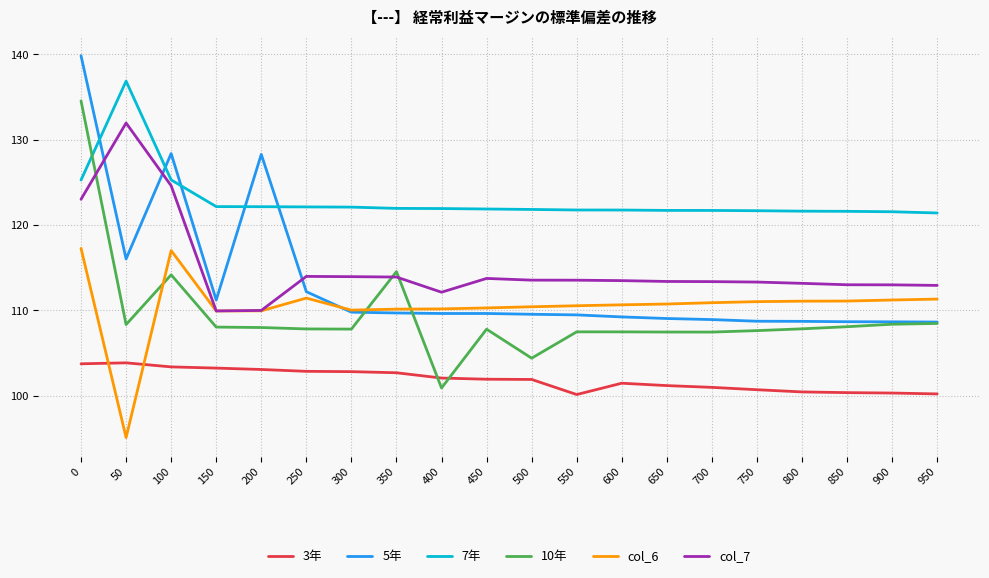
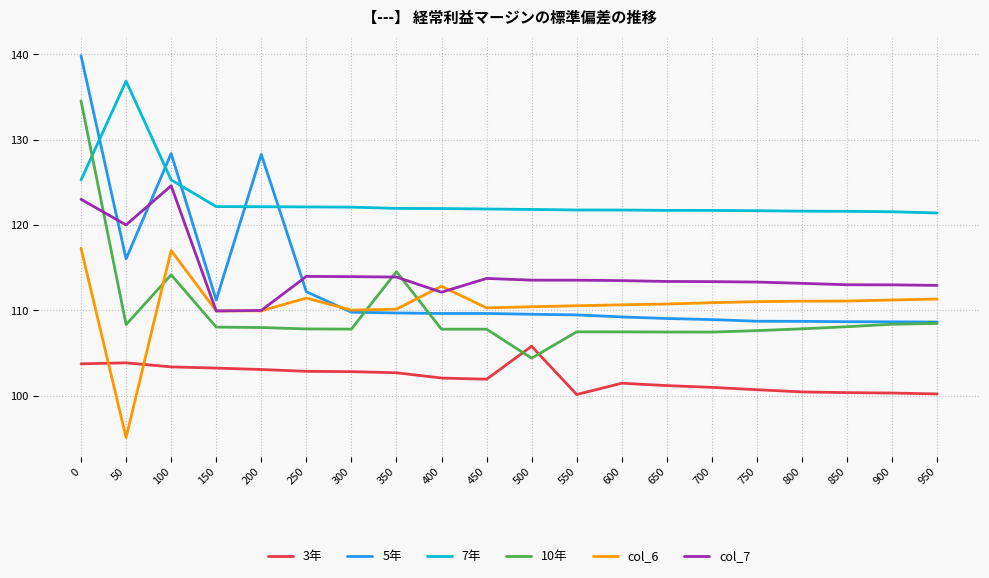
col_7, 50: 132 -> 120
10年, 400: 101 -> 108
col_6, 400: 110 -> 113
3年, 500: 102 -> 106
